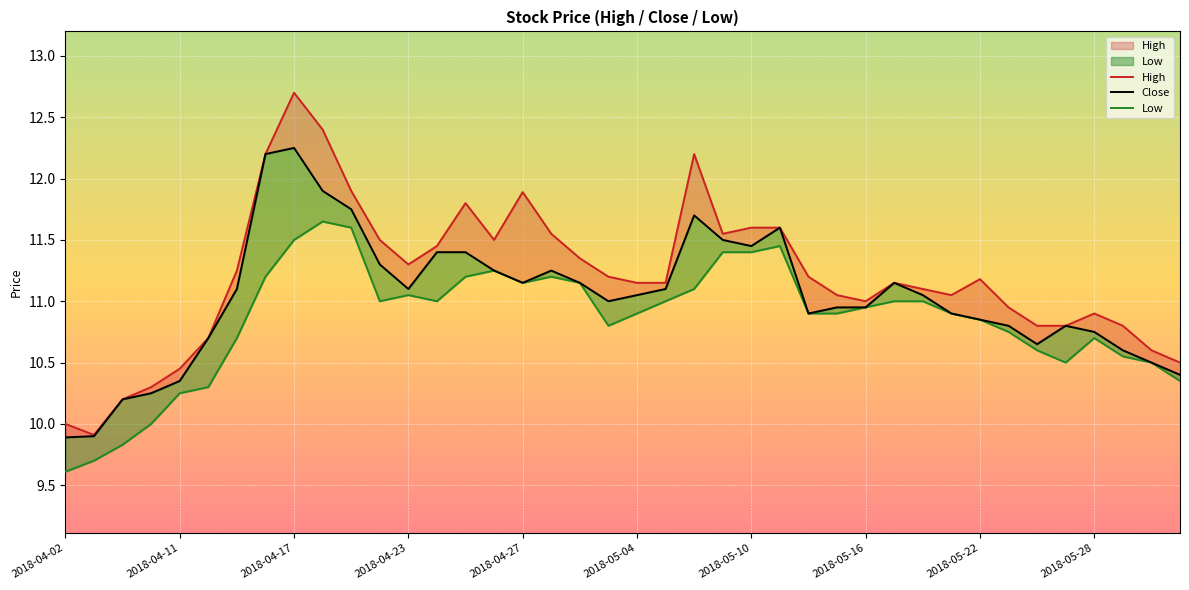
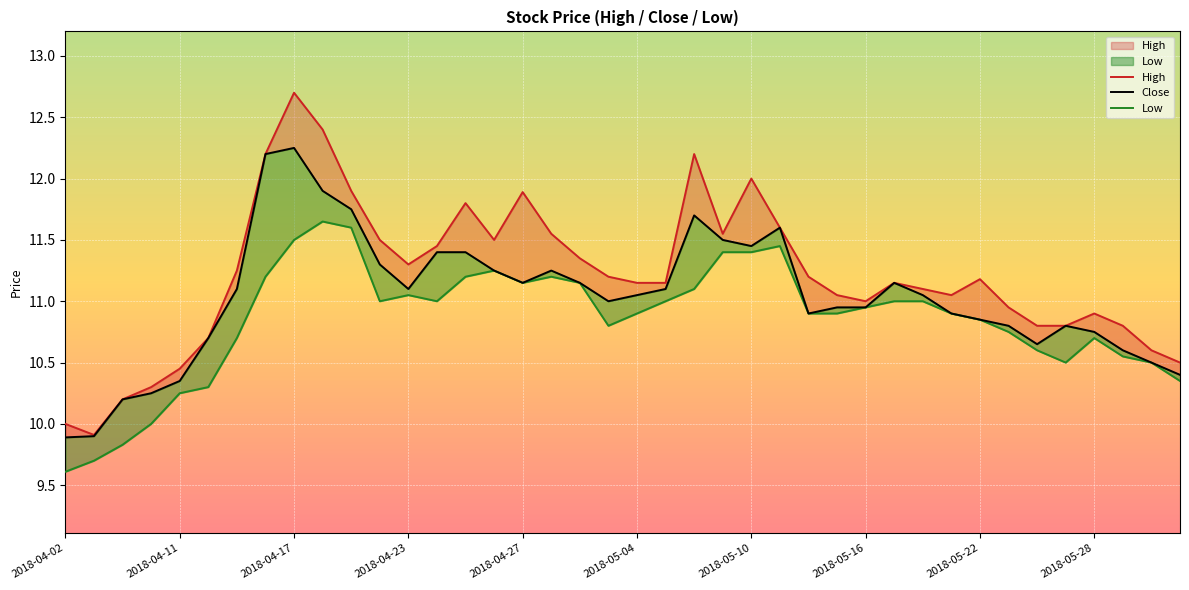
High, 2018-05-10: 11.6 -> 12.0
